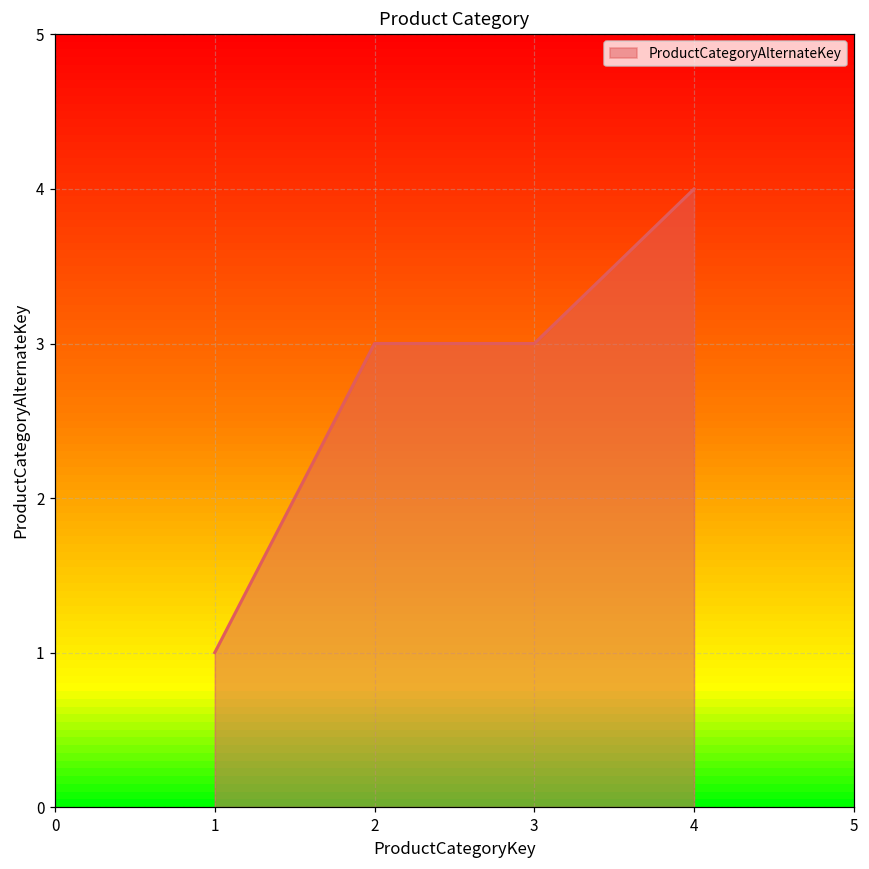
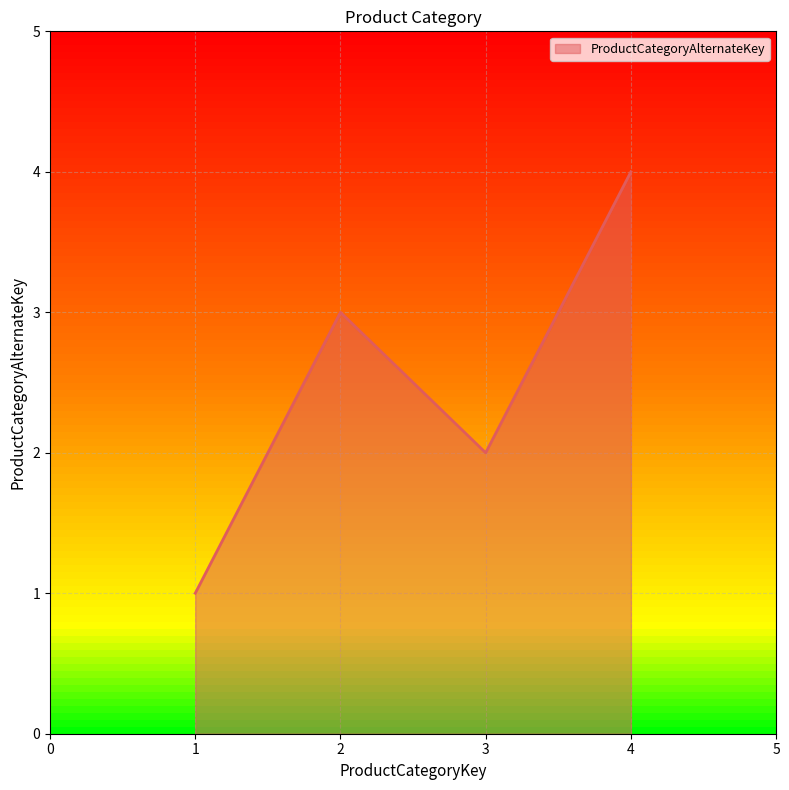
3: 3 -> 2
